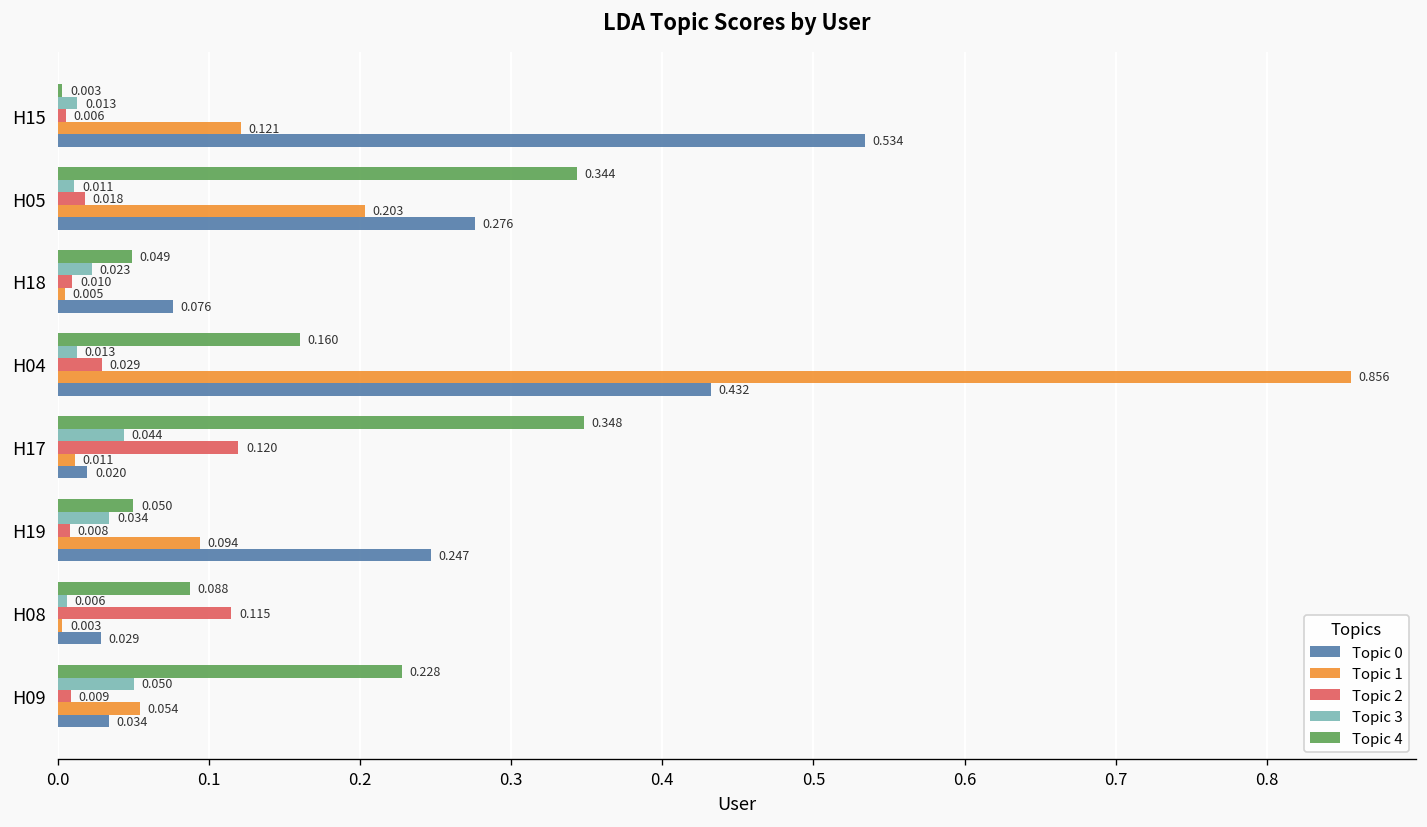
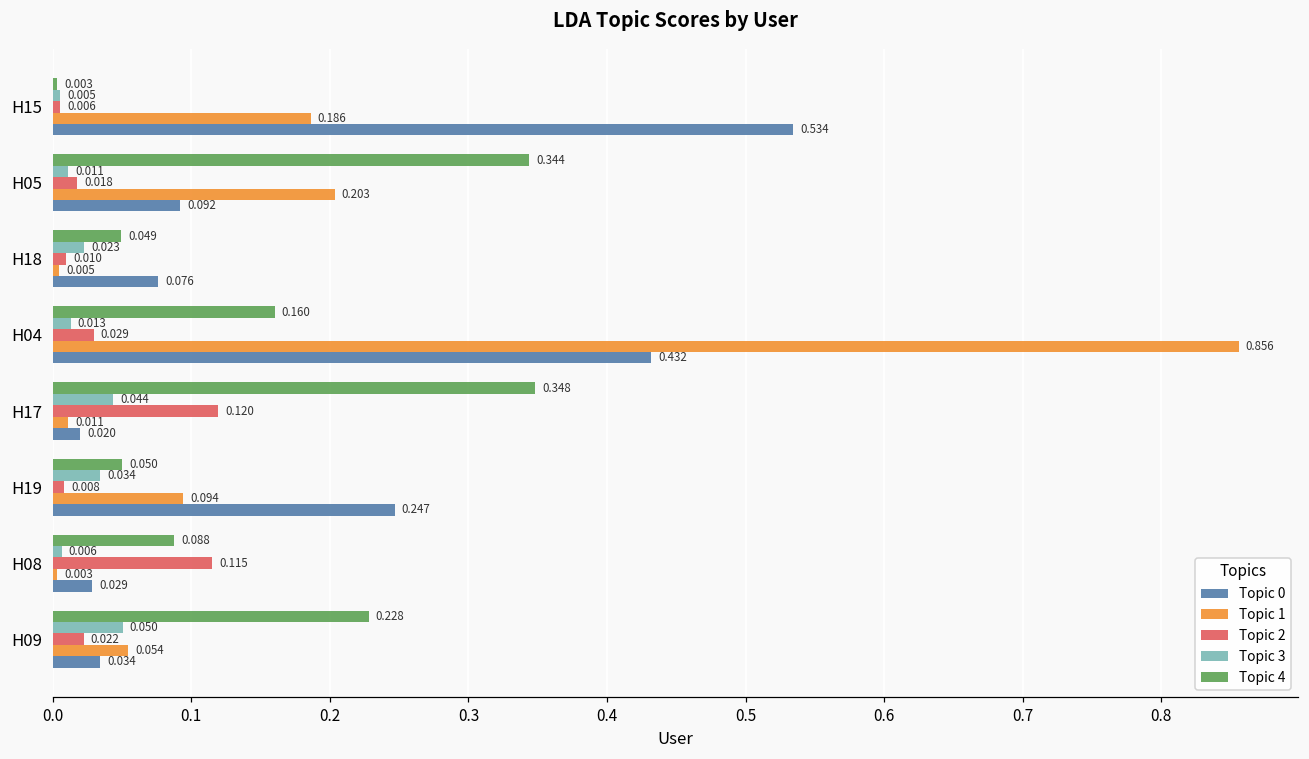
Topic 3, H15: 0.013 -> 0.005
Topic 1, H15: 0.121 -> 0.186
Topic 0, H05: 0.276 -> 0.092
Topic 2, H09: 0.009 -> 0.022
